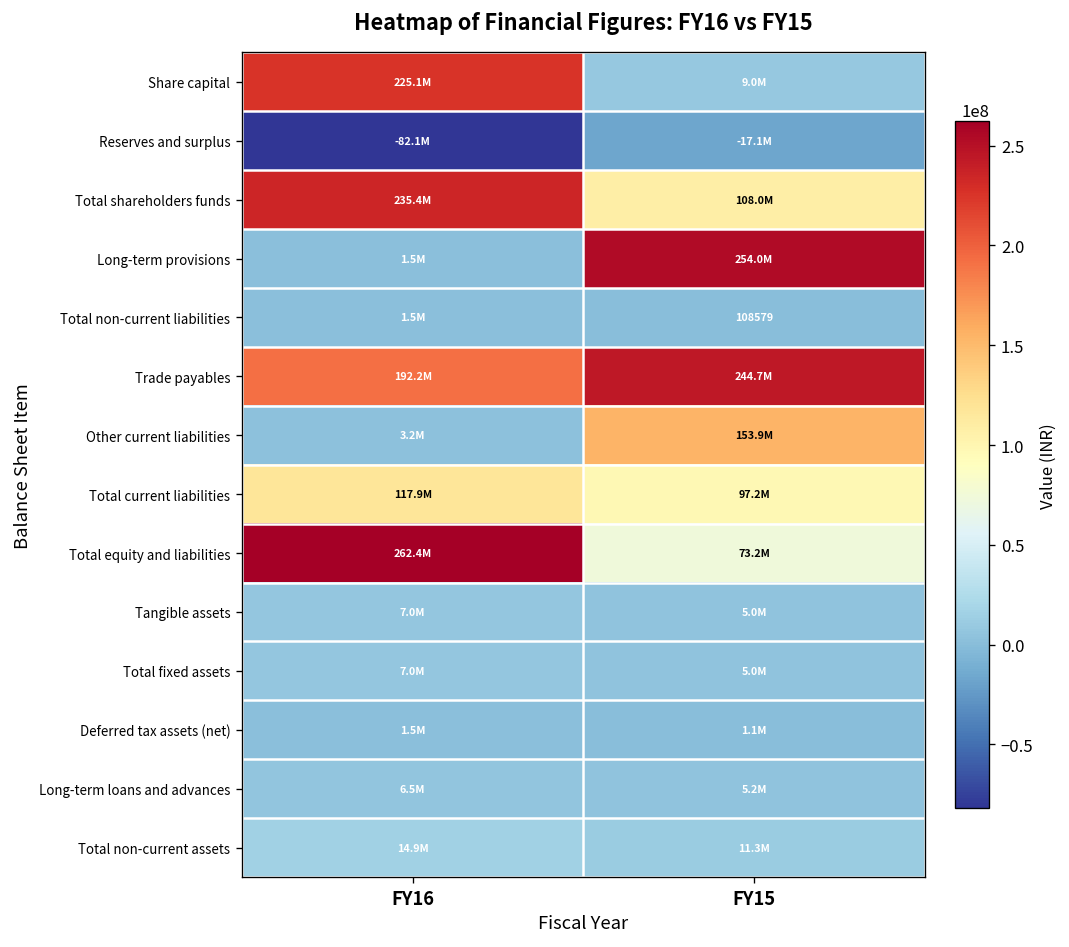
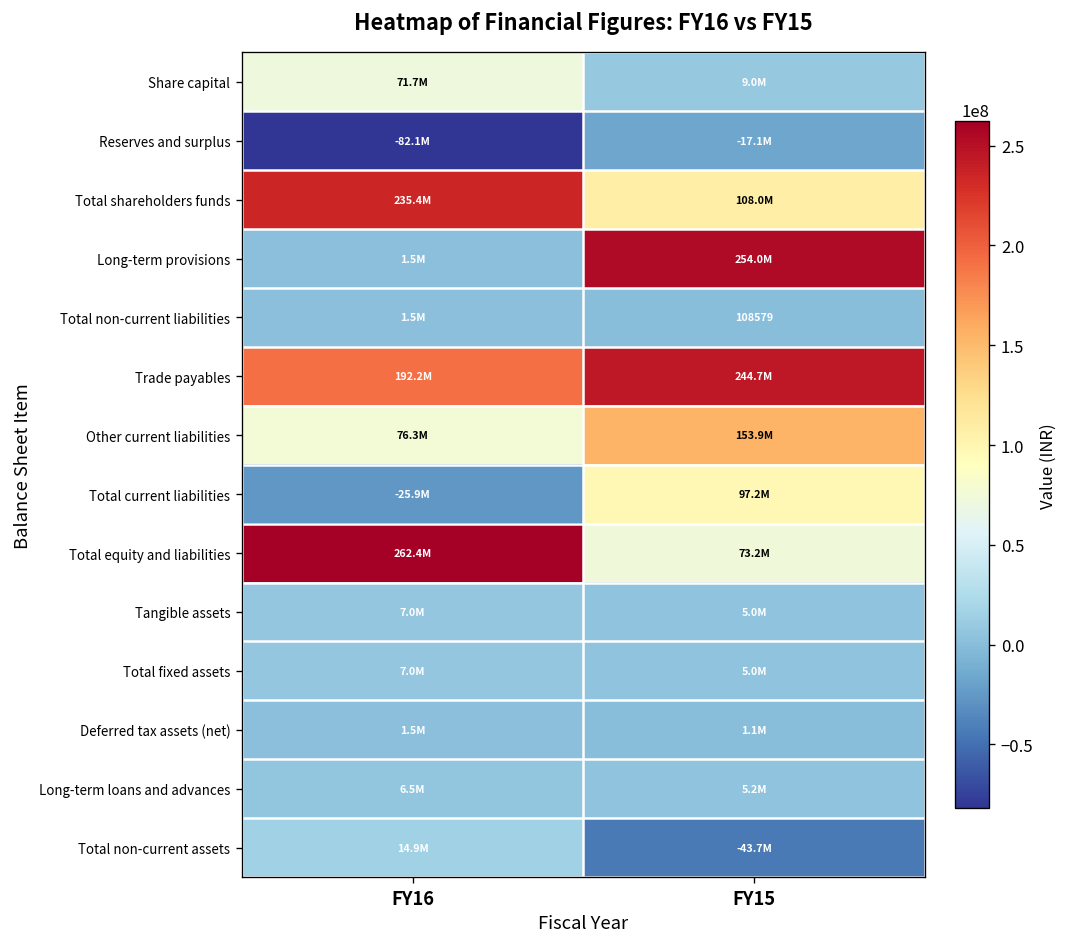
Share capital, FY16: 225.1M -> 71.7M
Other current liabilities, FY16: 3.2M -> 76.3M
Total current liabilities, FY16: 117.9M -> -25.9M
Total non-current assets, FY15: 11.3M -> -43.7M
